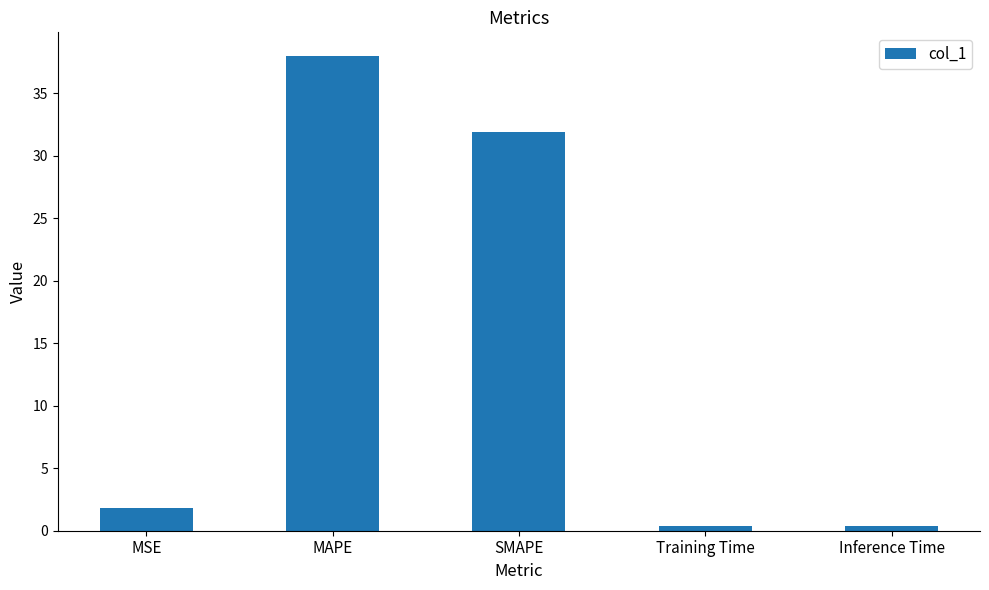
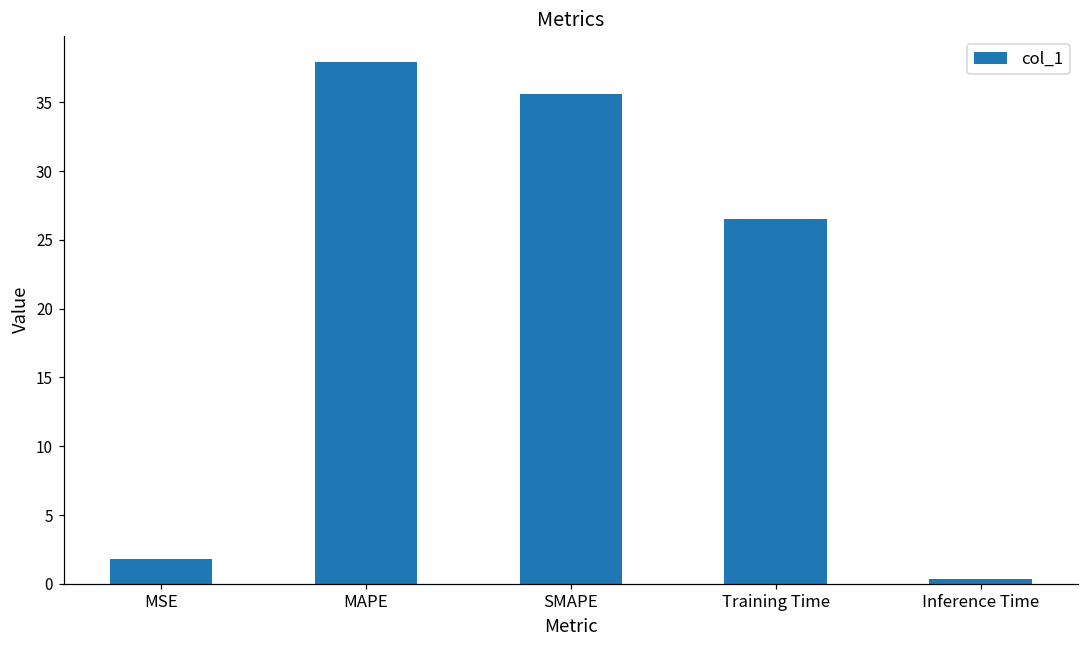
SMAPE: 31.9 -> 35.6
Training Time: 0.4 -> 26.5
